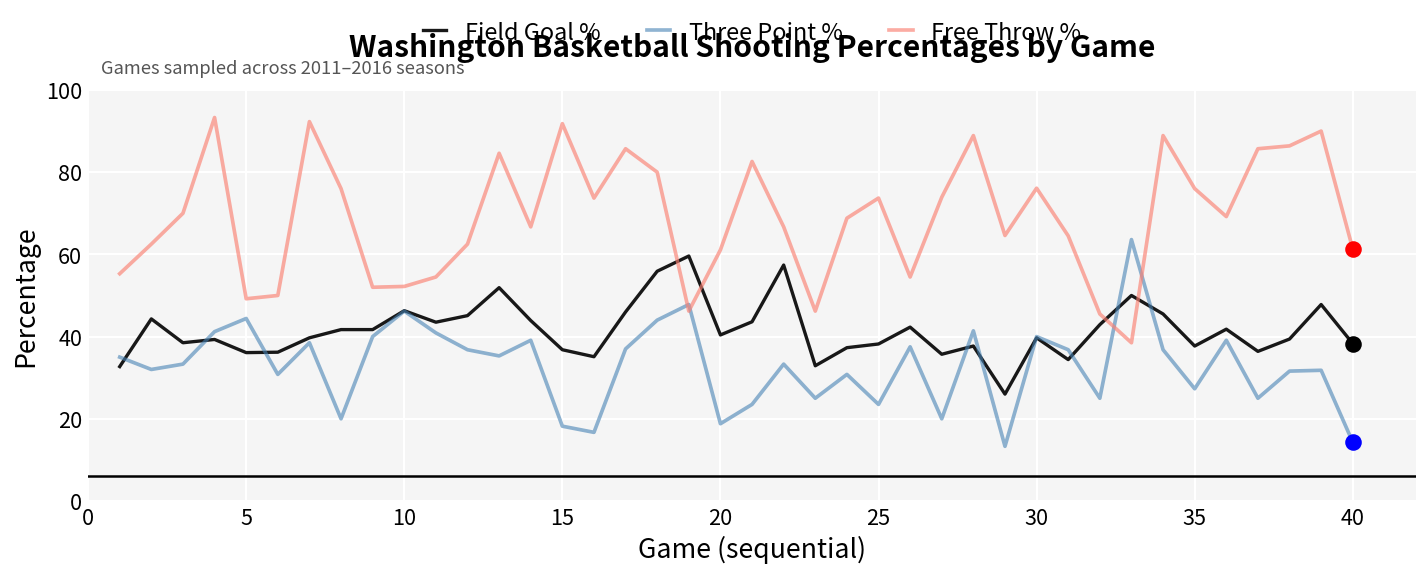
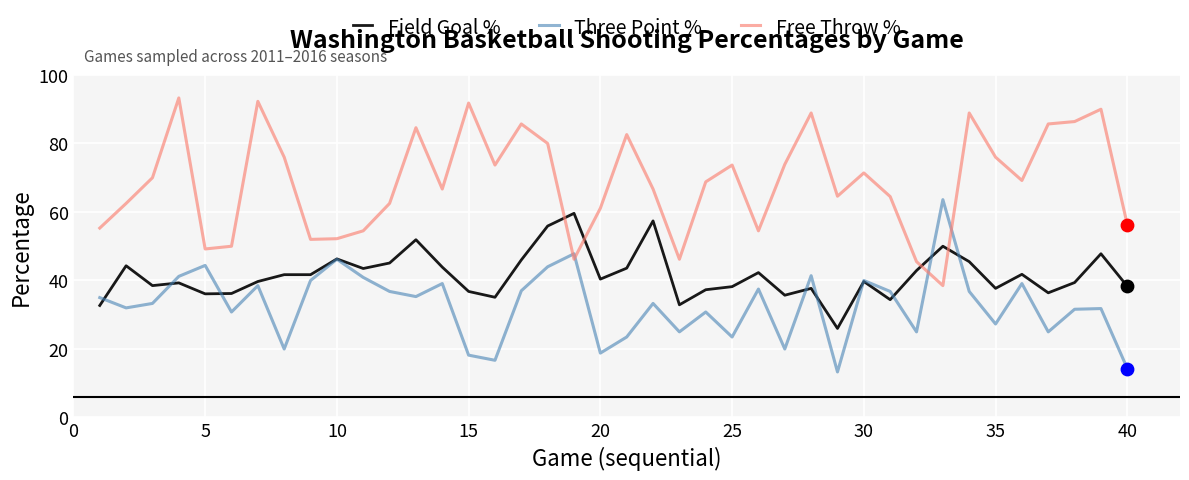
Free Throw %, 30: 76 -> 71
Free Throw %, 40: 61 -> 56
